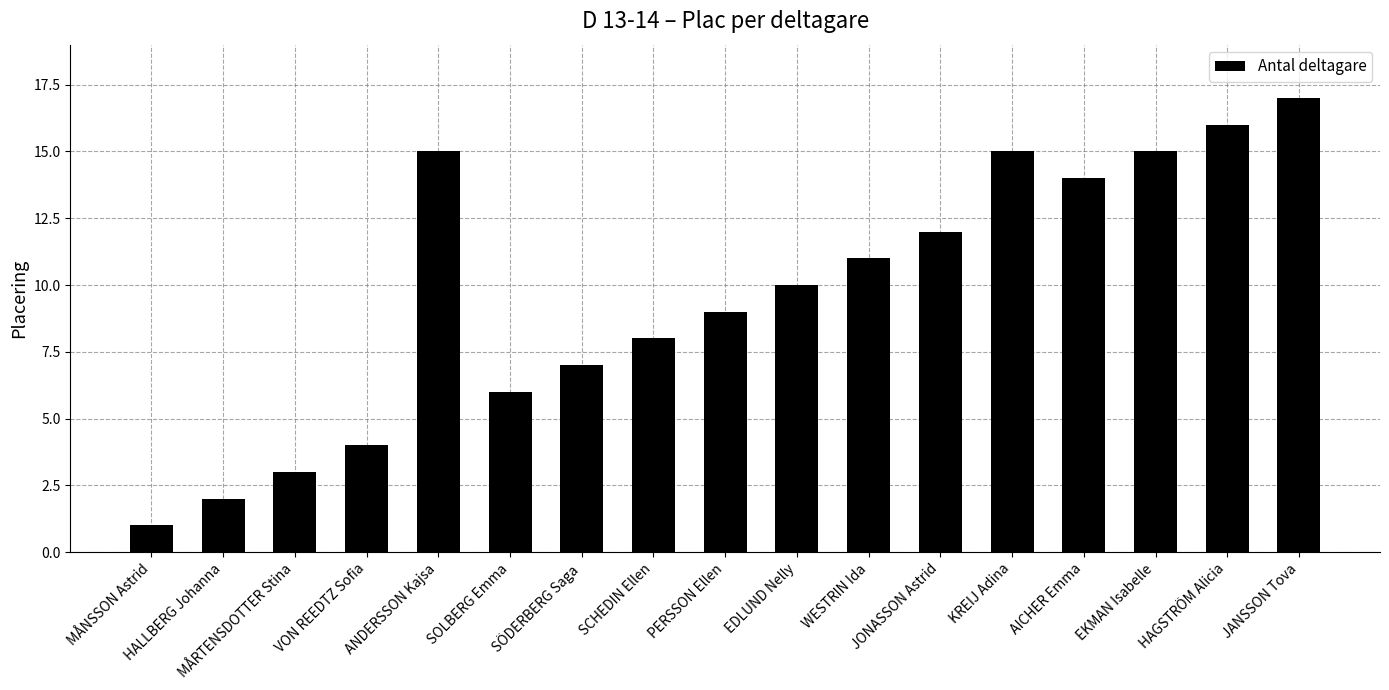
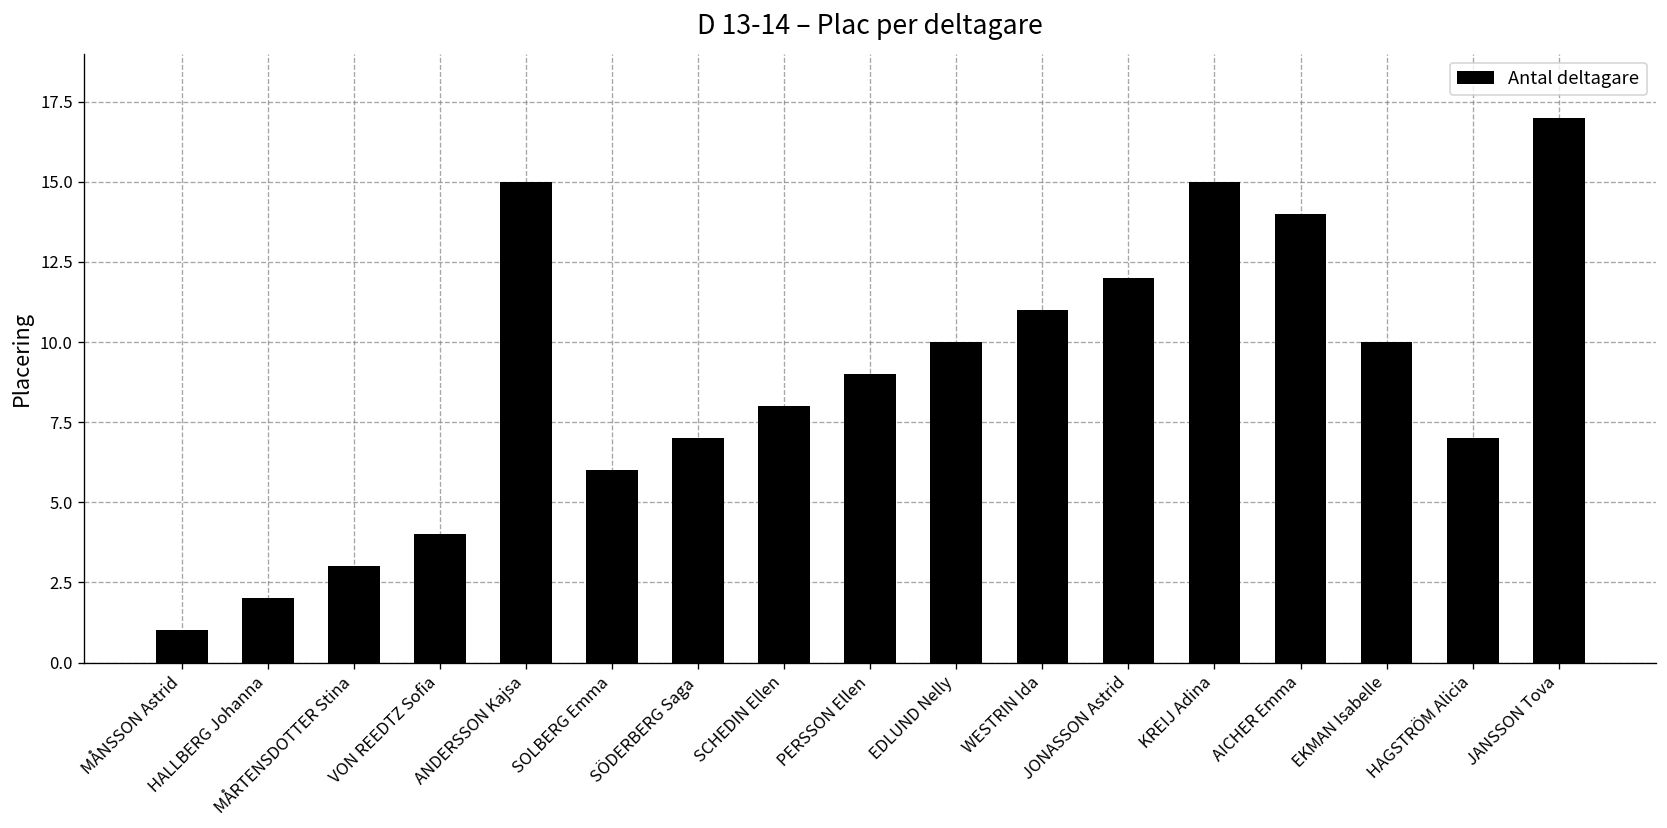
EKMAN Isabelle: 15 -> 10
HAGSTRÖM Alicia: 16 -> 7
